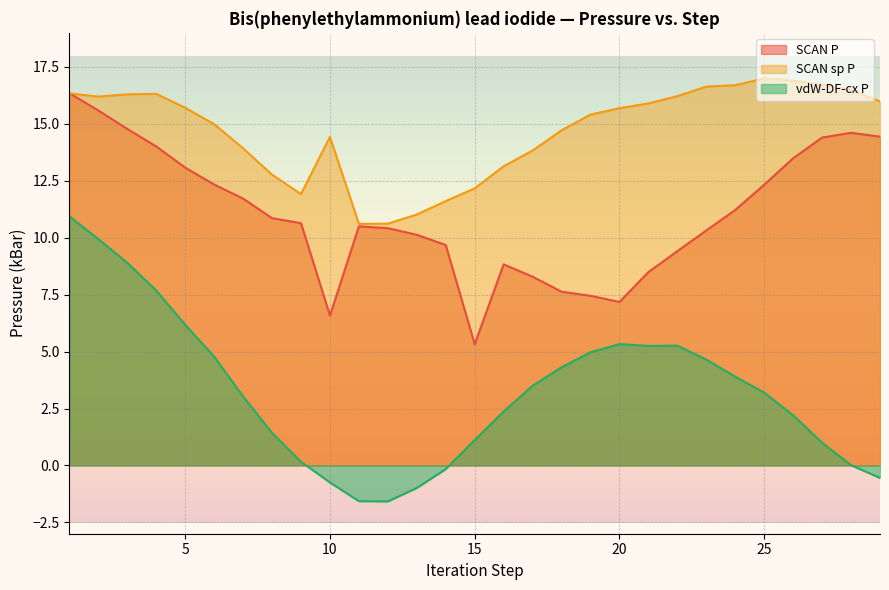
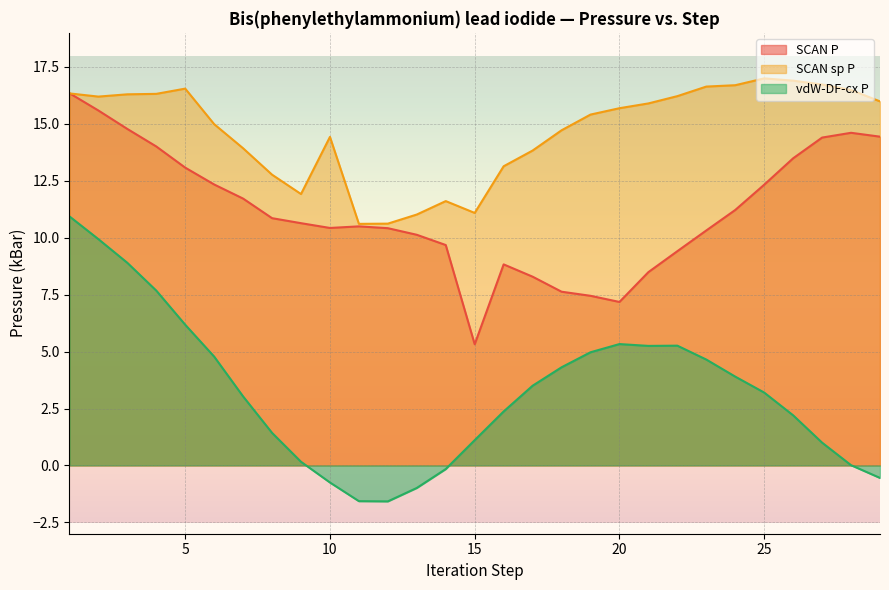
SCAN sp P, 5: 15.7 -> 16.6
SCAN P, 10: 6.6 -> 10.4
SCAN sp P, 15: 12.2 -> 11.1
